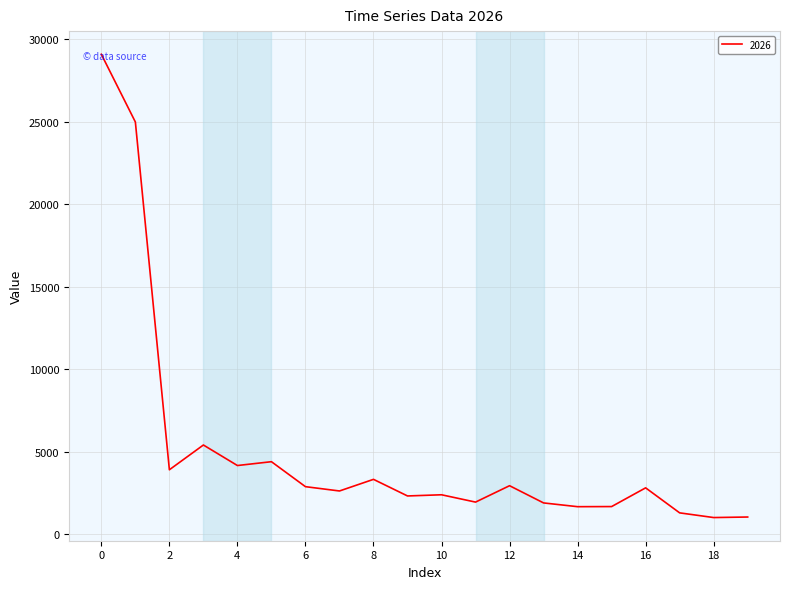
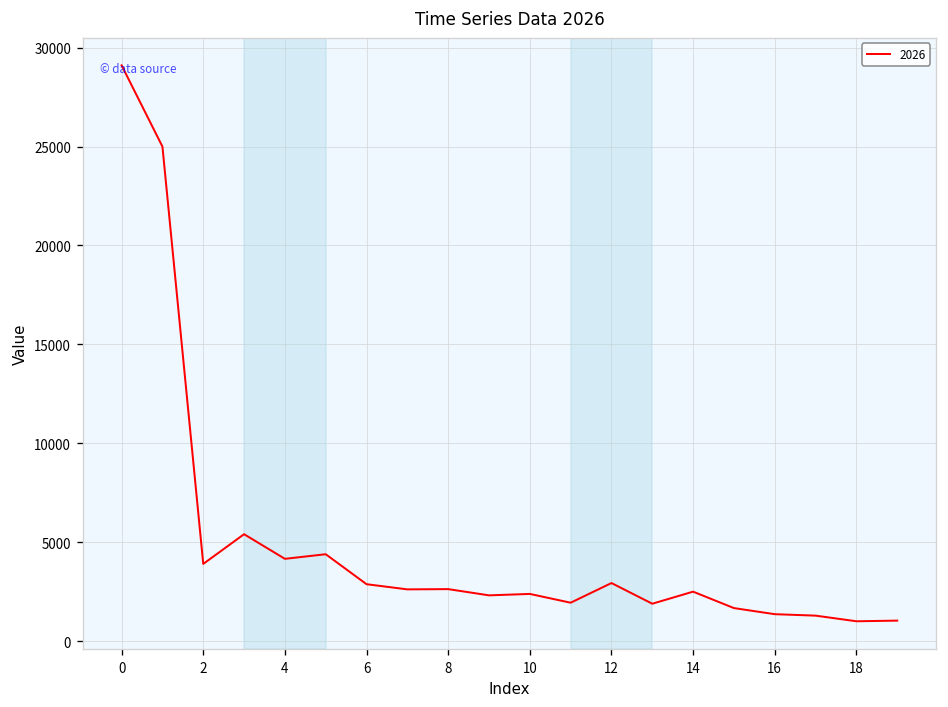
8: 3300 -> 2600
14: 1700 -> 2500
16: 2800 -> 1400
